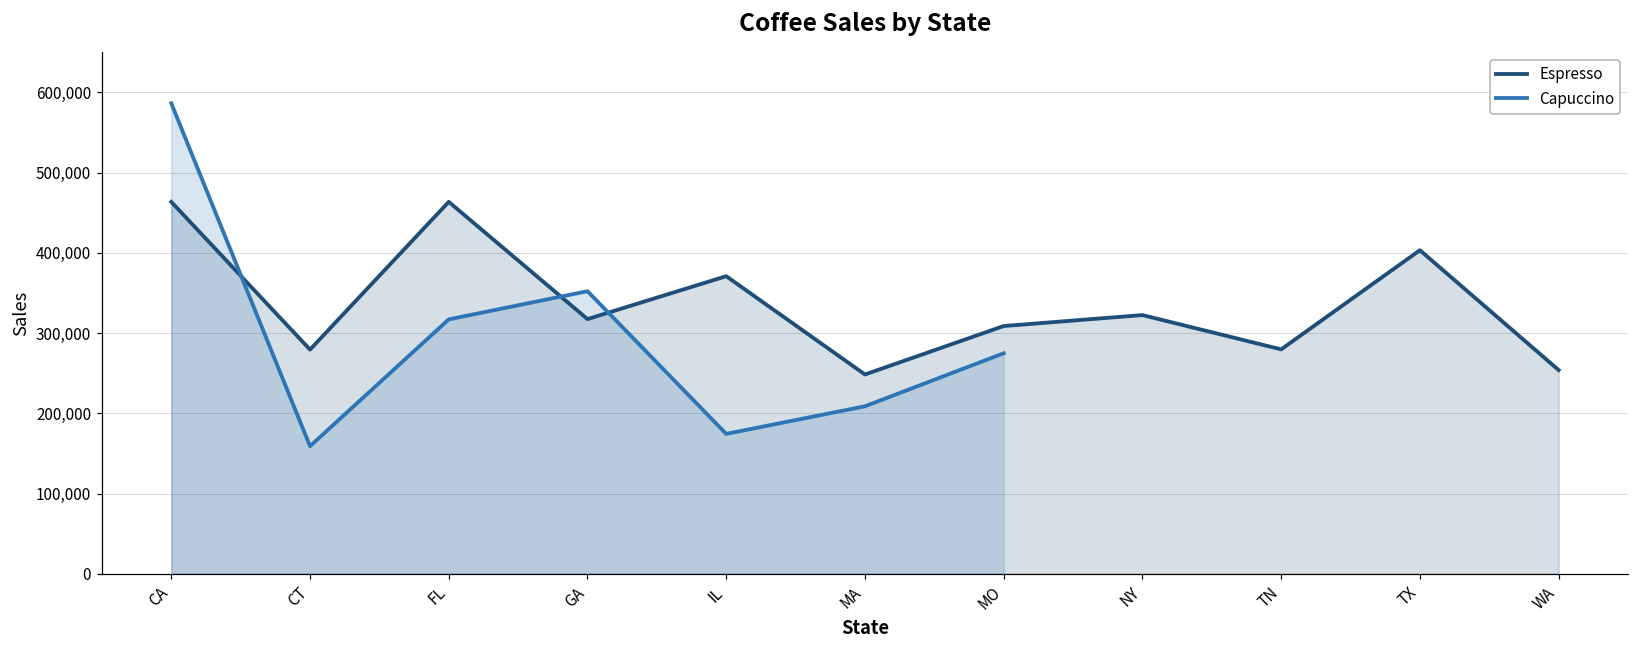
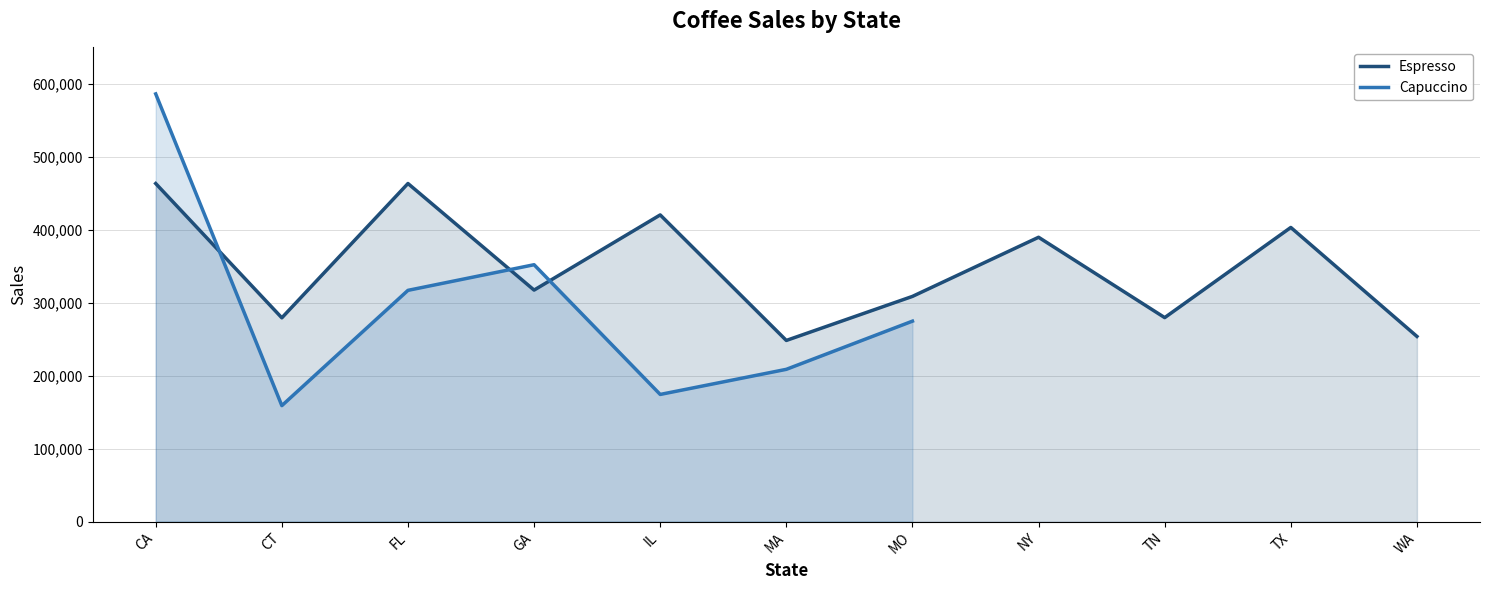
Espresso, IL: 370,000 -> 420,000
Espresso, NY: 320,000 -> 390,000
